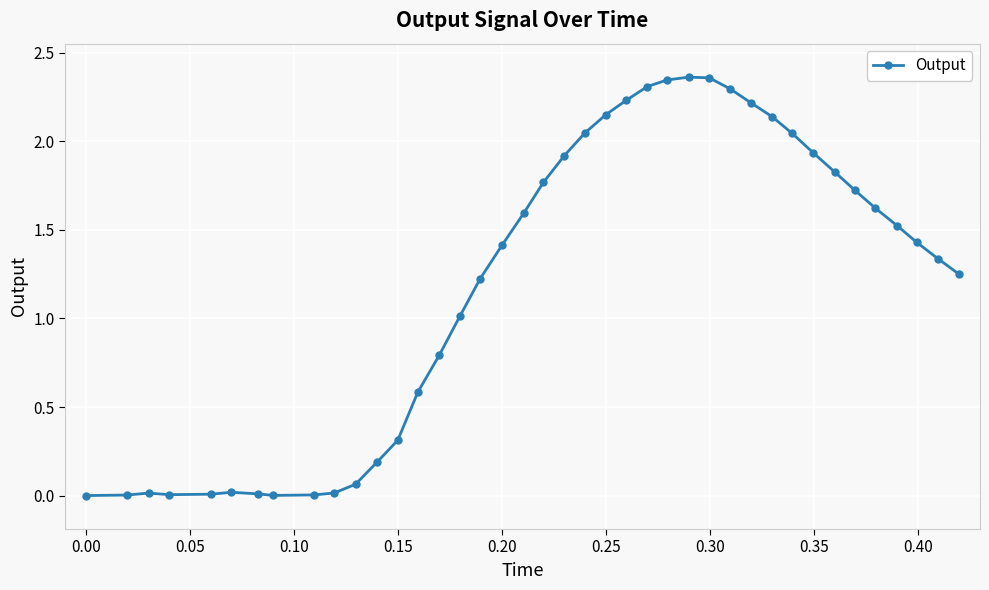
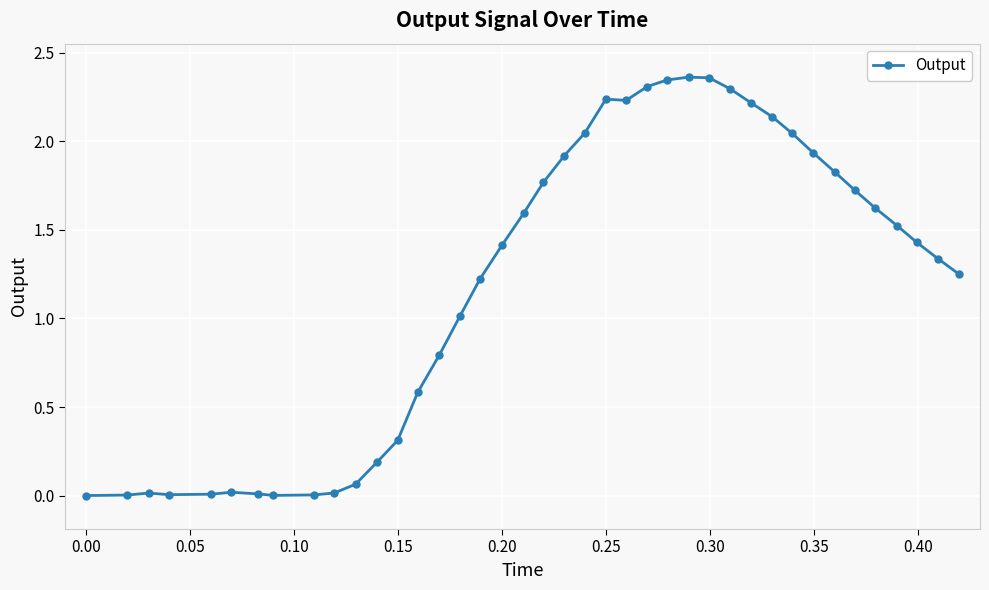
0.25: 2.15 -> 2.24
